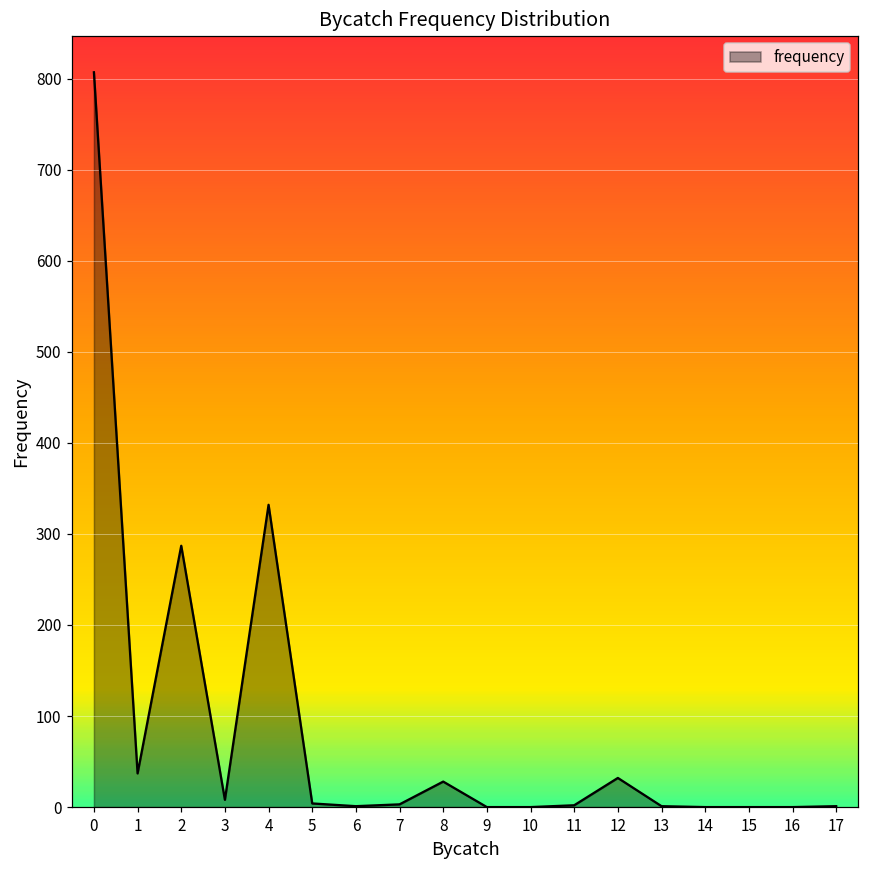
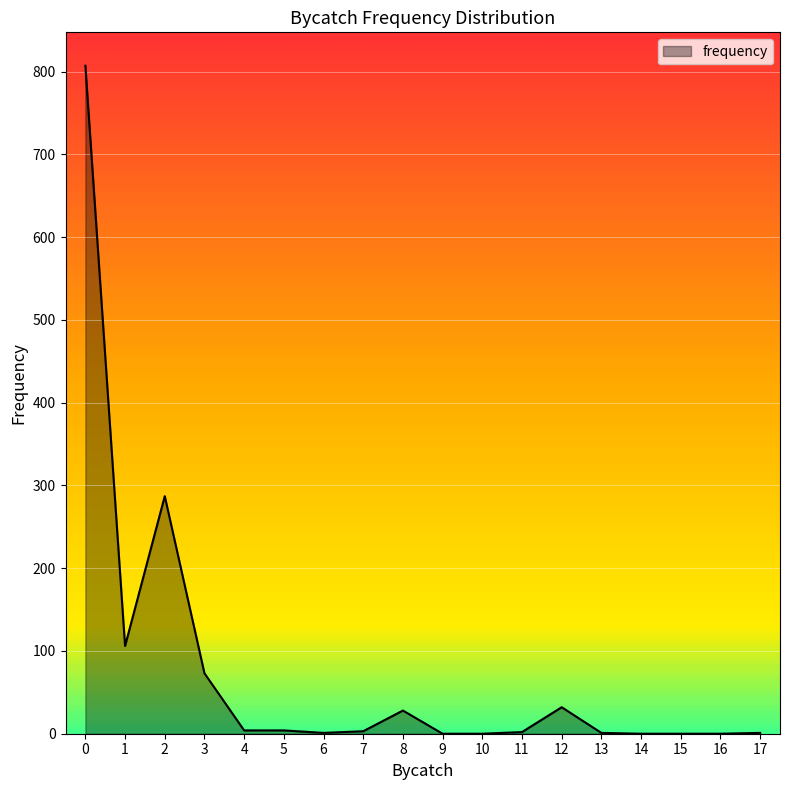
1: 40 -> 110
3: 10 -> 70
4: 330 -> 0
